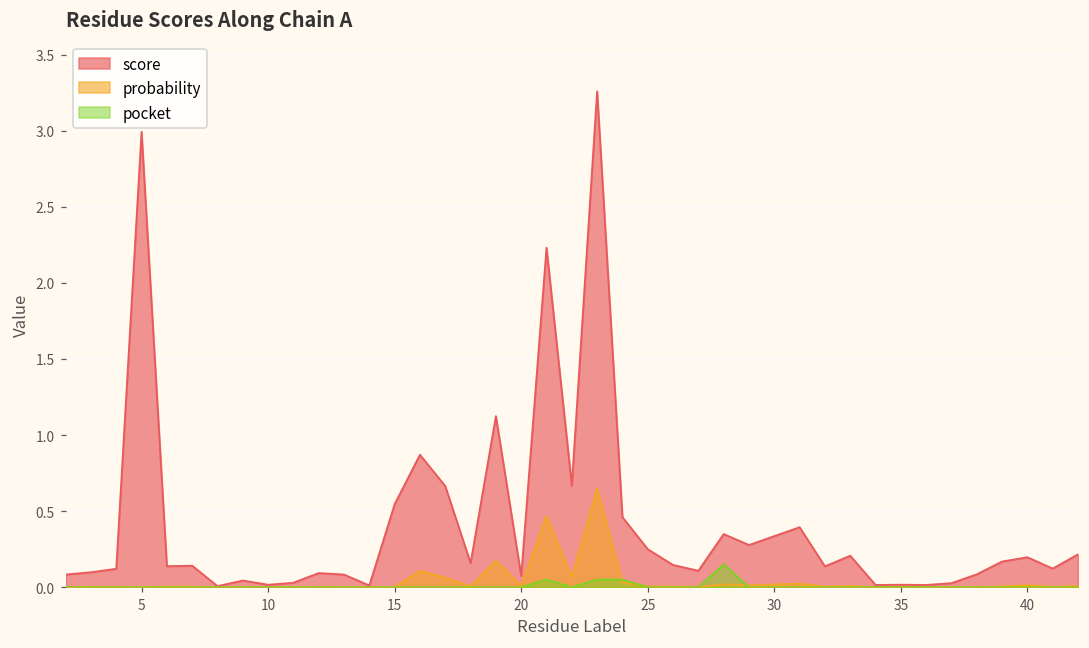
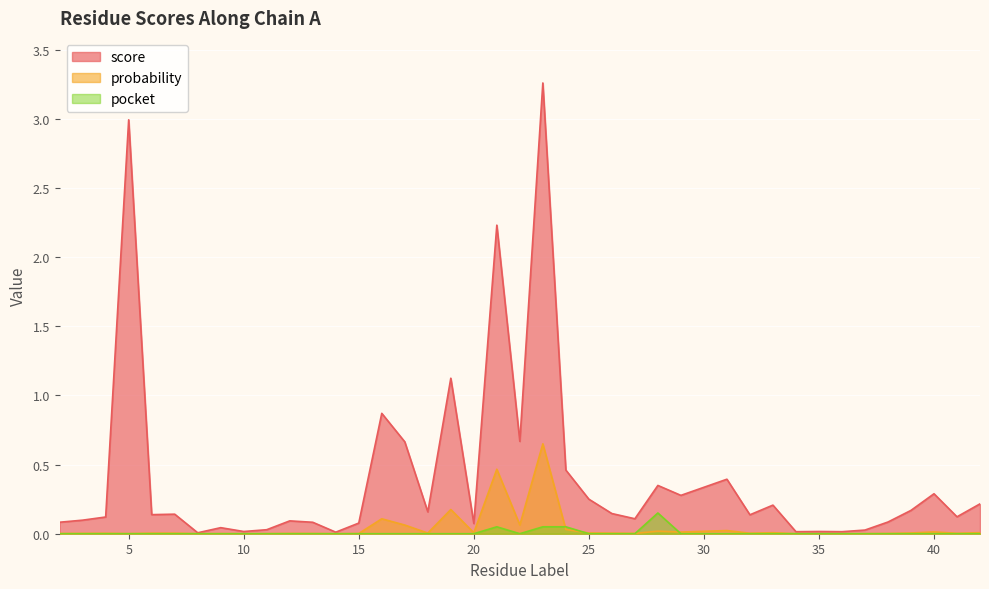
score, 15: 0.55 -> 0.08
score, 40: 0.20 -> 0.29
